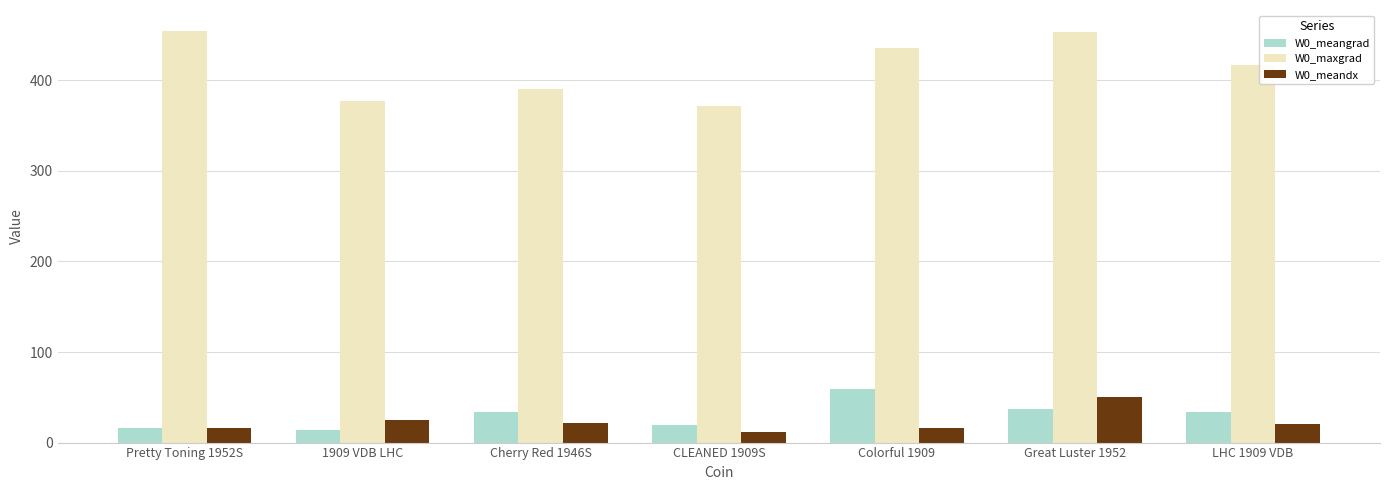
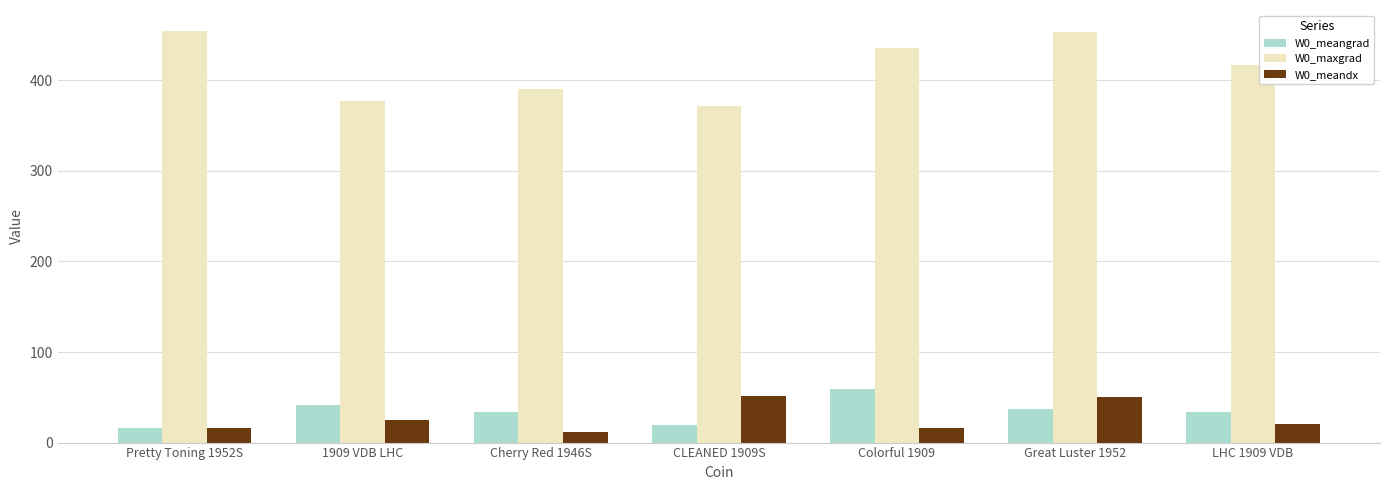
W0_meangrad, 1909 VDB LHC: 10 -> 40
W0_meandx, Cherry Red 1946S: 20 -> 10
W0_meandx, CLEANED 1909S: 10 -> 50
